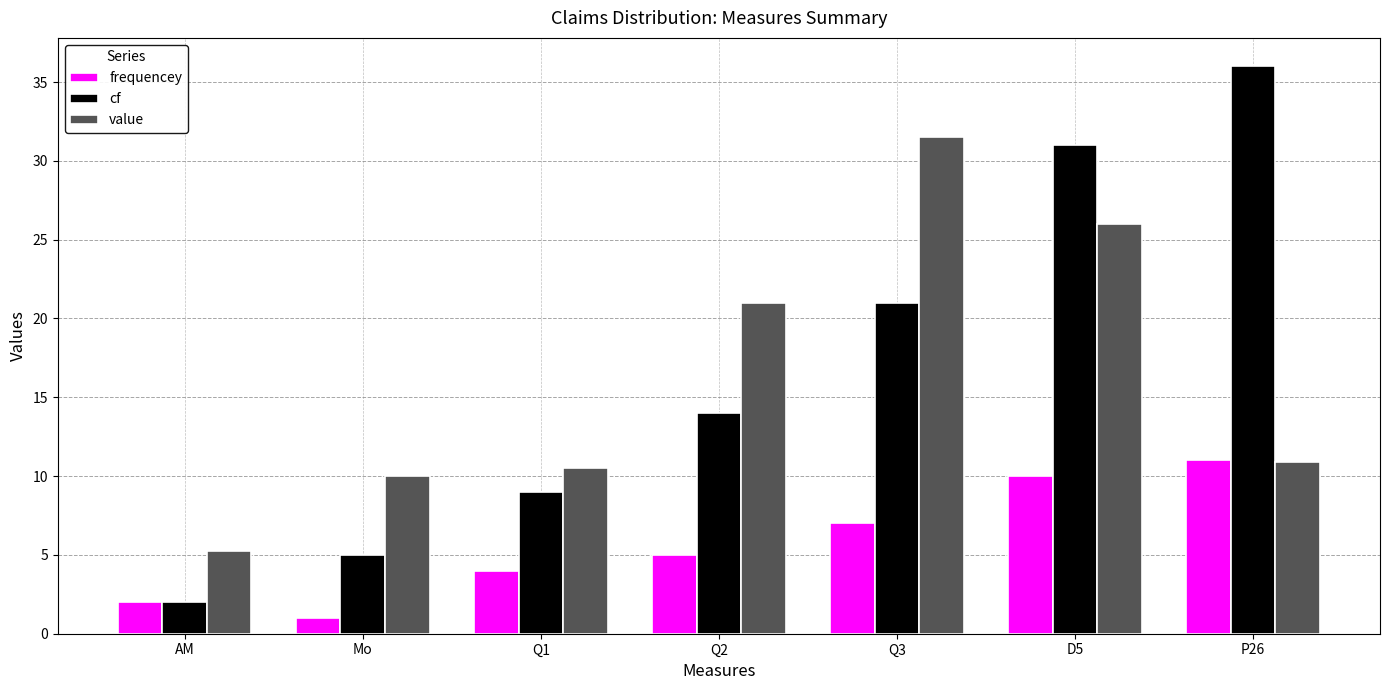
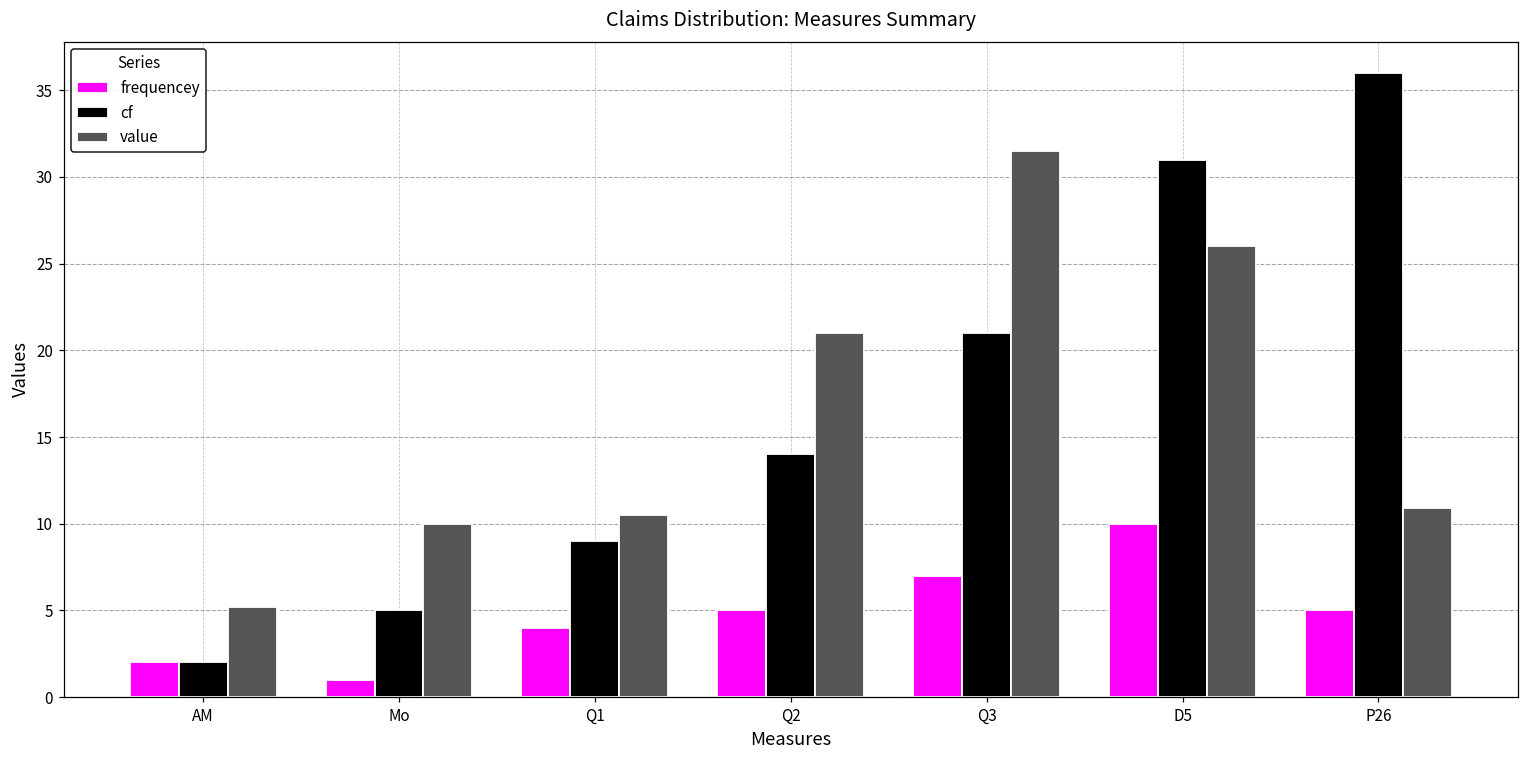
frequencey, P26: 11 -> 5
